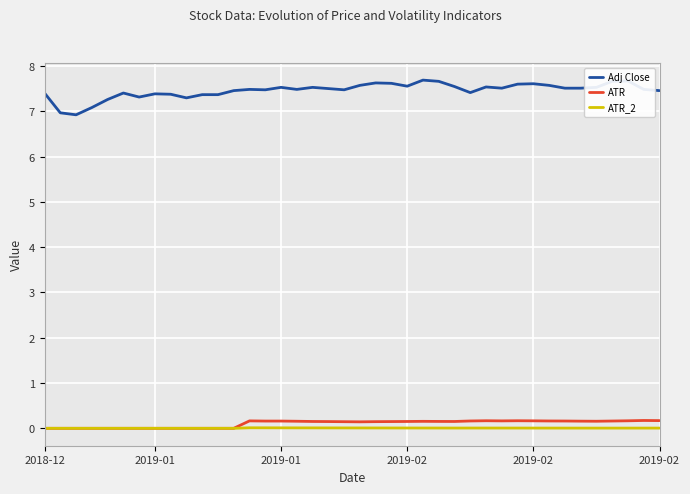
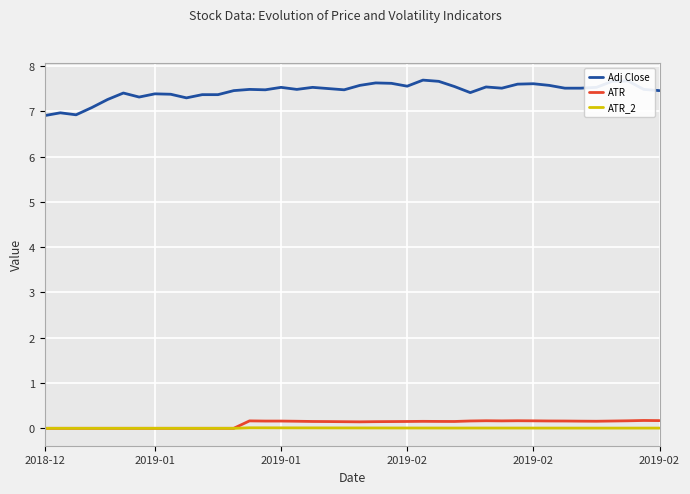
Adj Close, 2018-12: 7.4 -> 6.9
